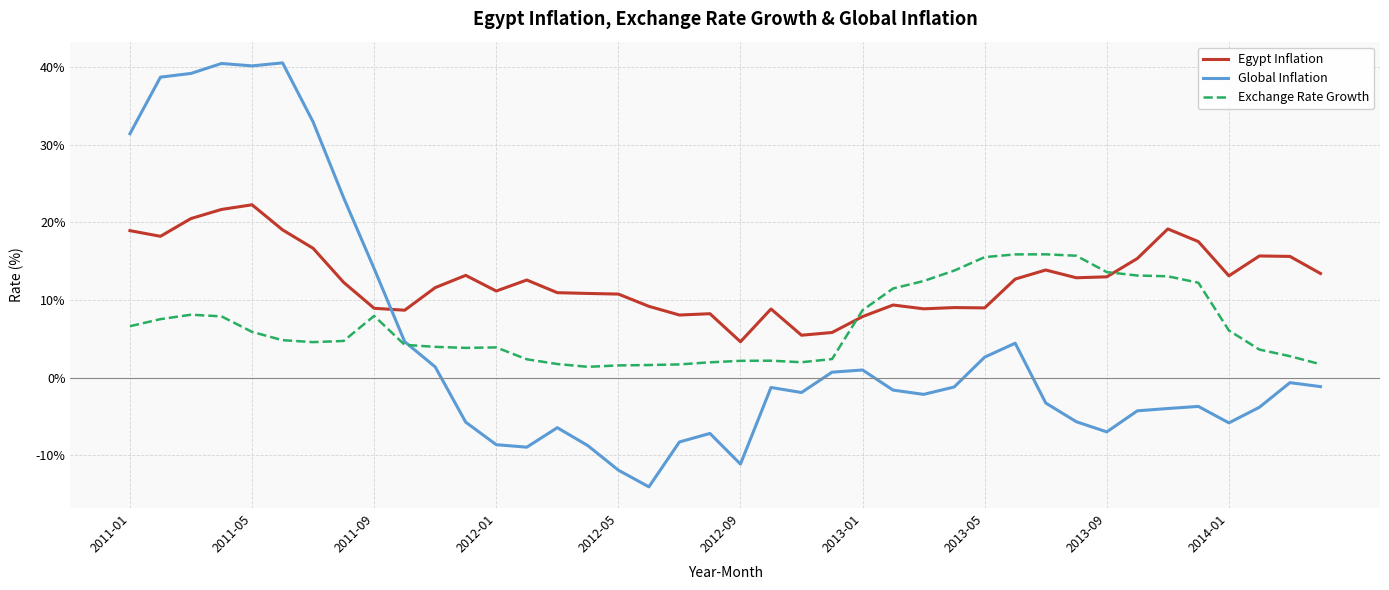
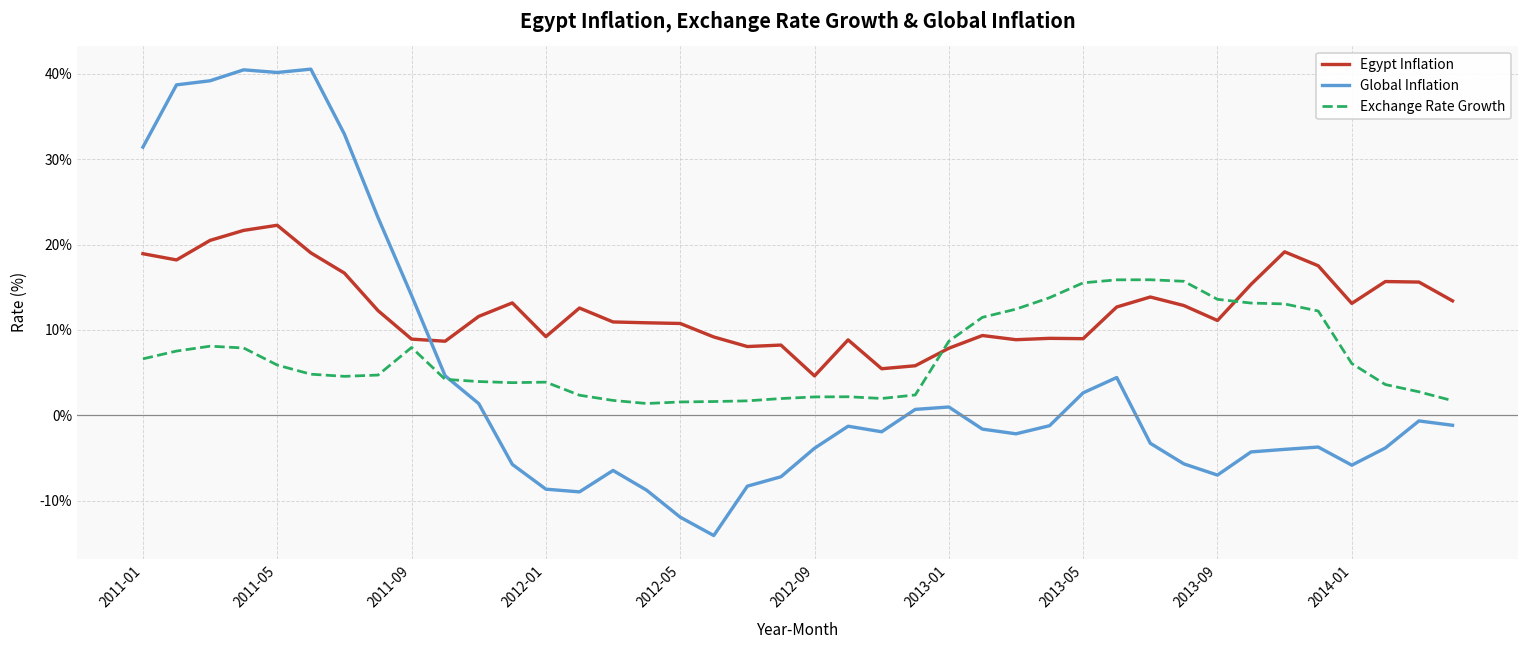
Egypt Inflation, 2012-01: 11% -> 9%
Global Inflation, 2012-09: -11% -> -4%
Egypt Inflation, 2013-09: 13% -> 11%
